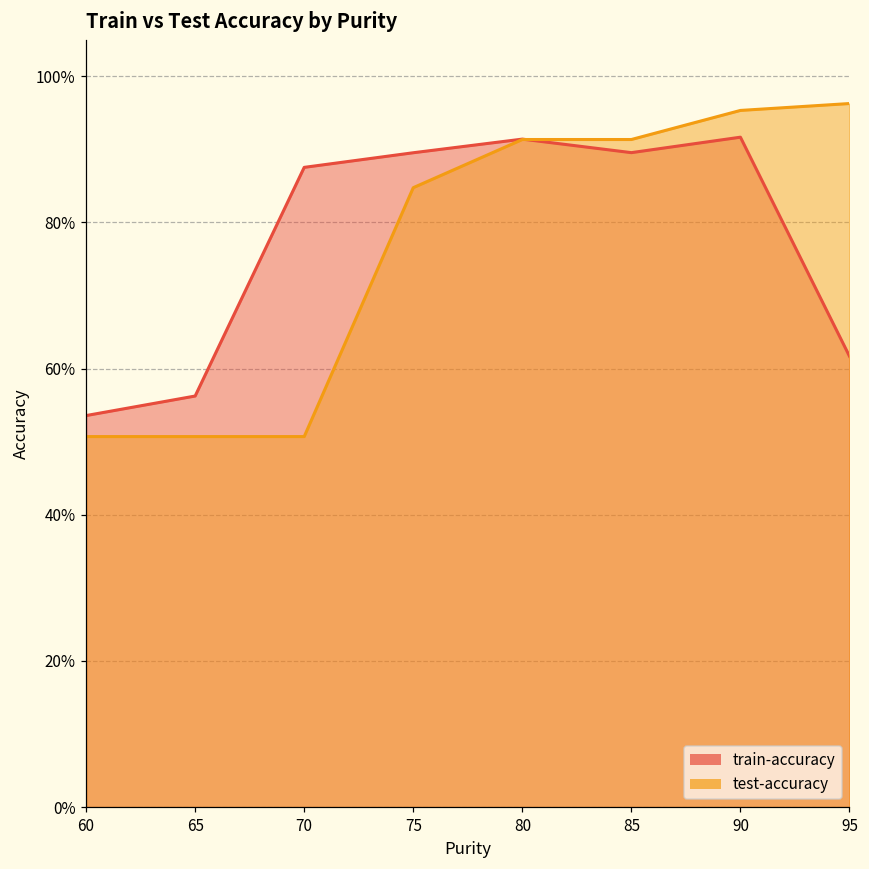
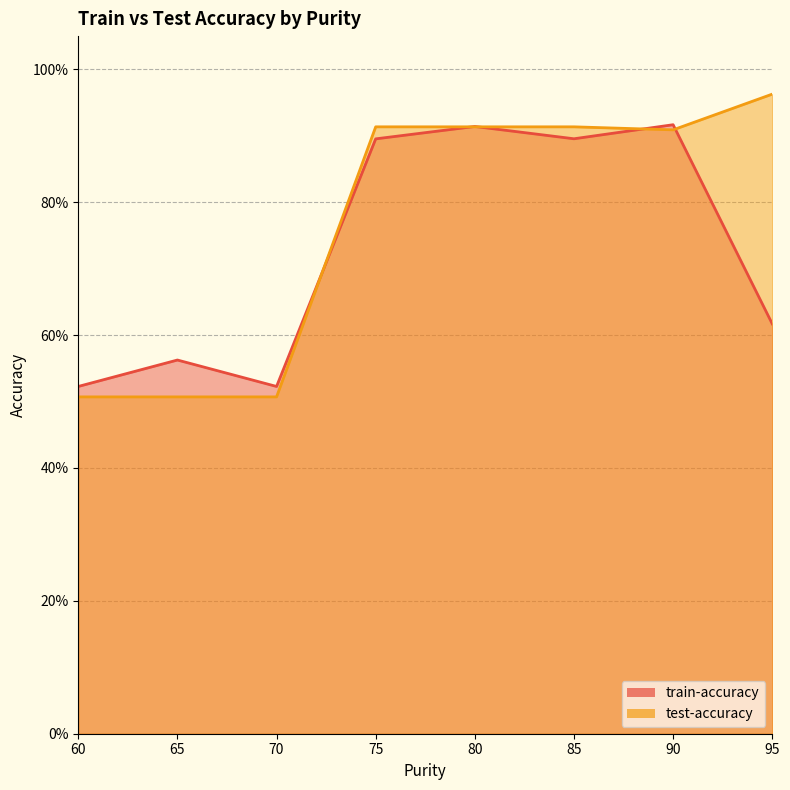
train-accuracy, 60: 54% -> 52%
train-accuracy, 70: 88% -> 52%
test-accuracy, 75: 85% -> 91%
test-accuracy, 90: 95% -> 91%
